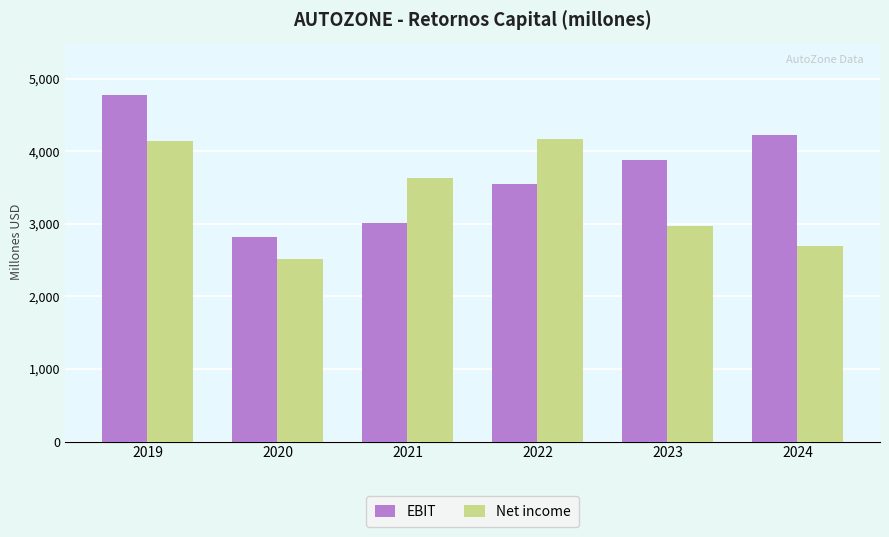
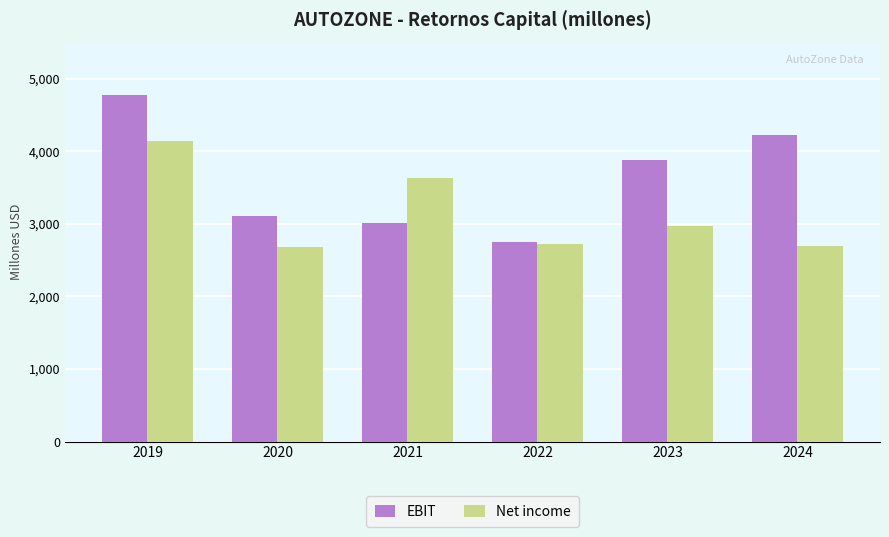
EBIT, 2020: 2,800 -> 3,100
Net income, 2020: 2,500 -> 2,700
EBIT, 2022: 3,600 -> 2,800
Net income, 2022: 4,200 -> 2,700
